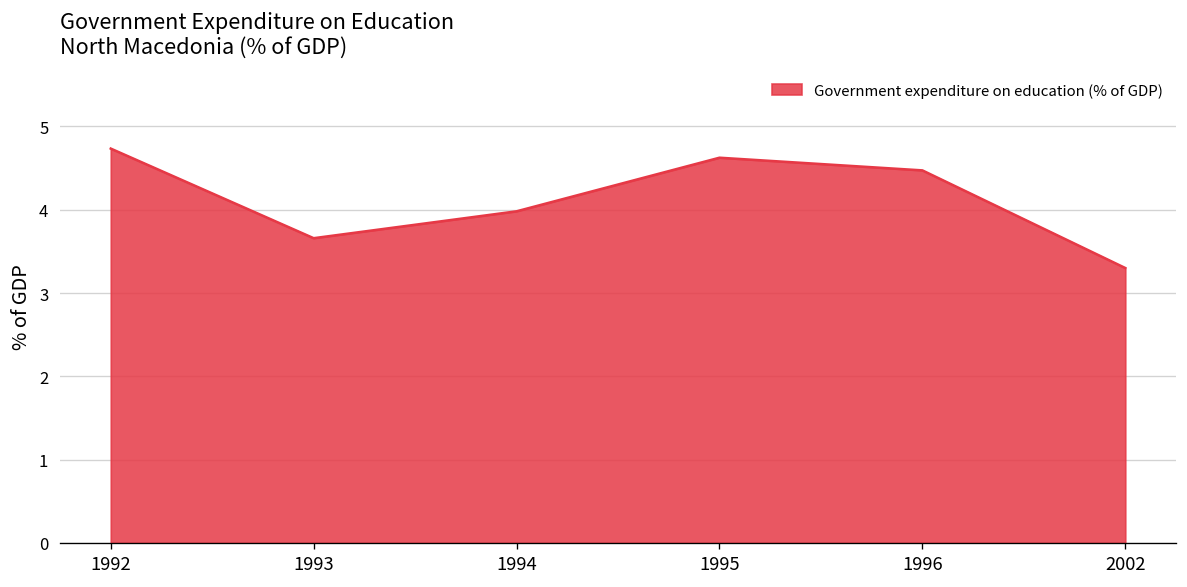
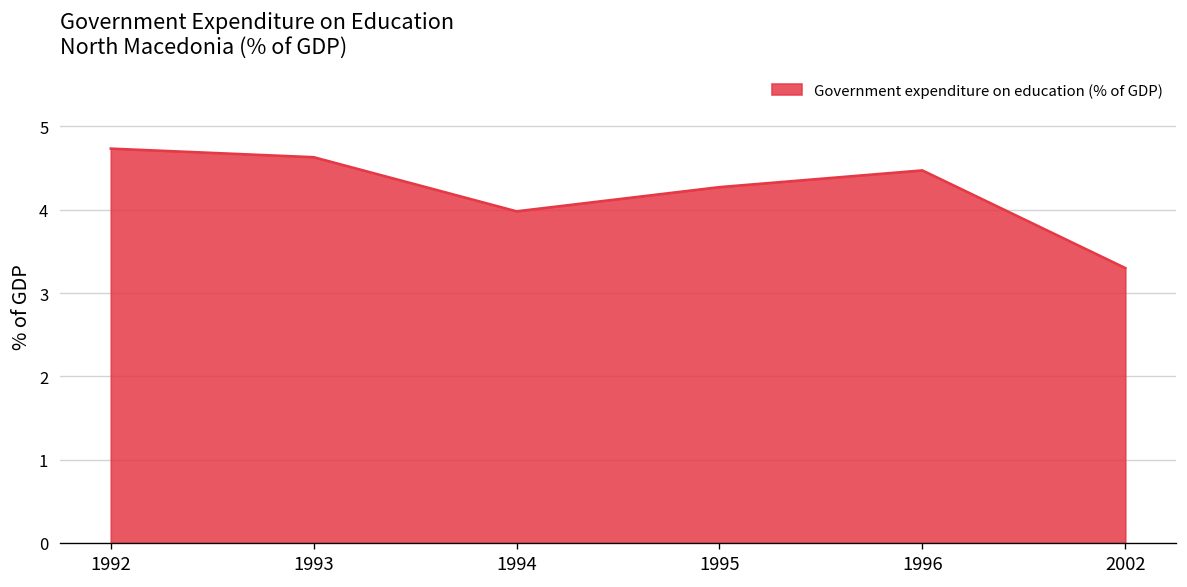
1993: 3.7 -> 4.6
1995: 4.6 -> 4.3
